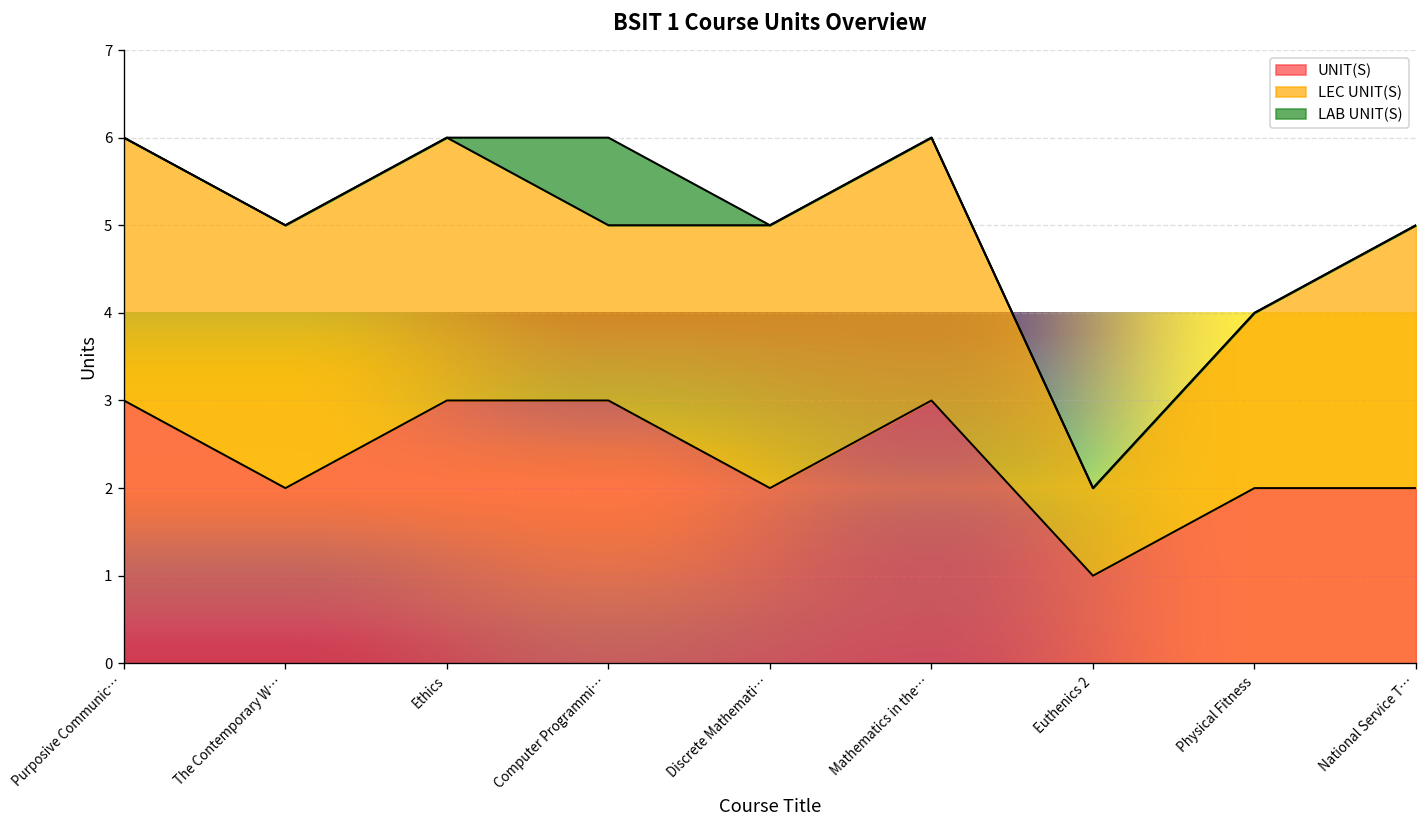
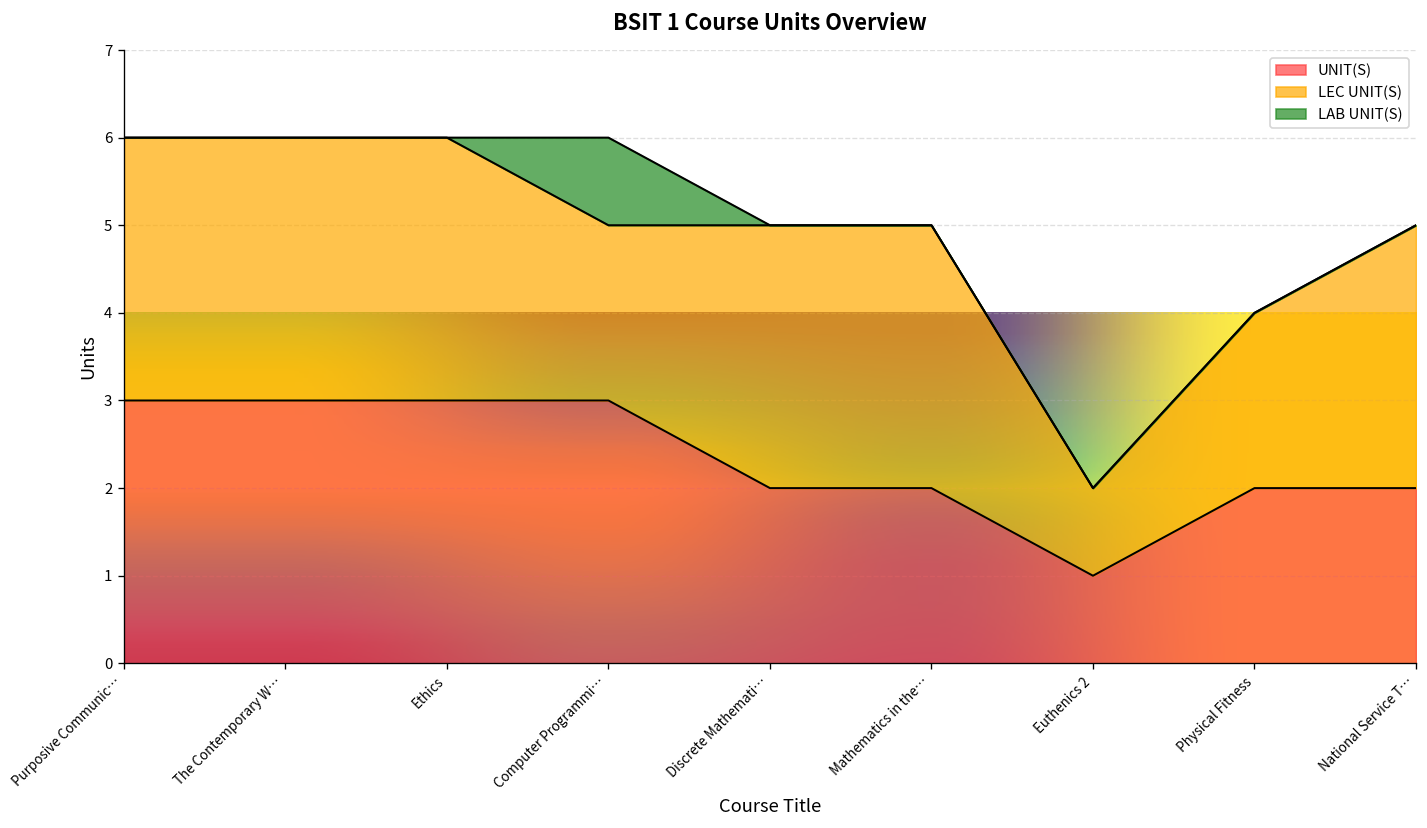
UNIT(S), The Contemporary W…: 2 -> 3
UNIT(S), Mathematics in the…: 3 -> 2
